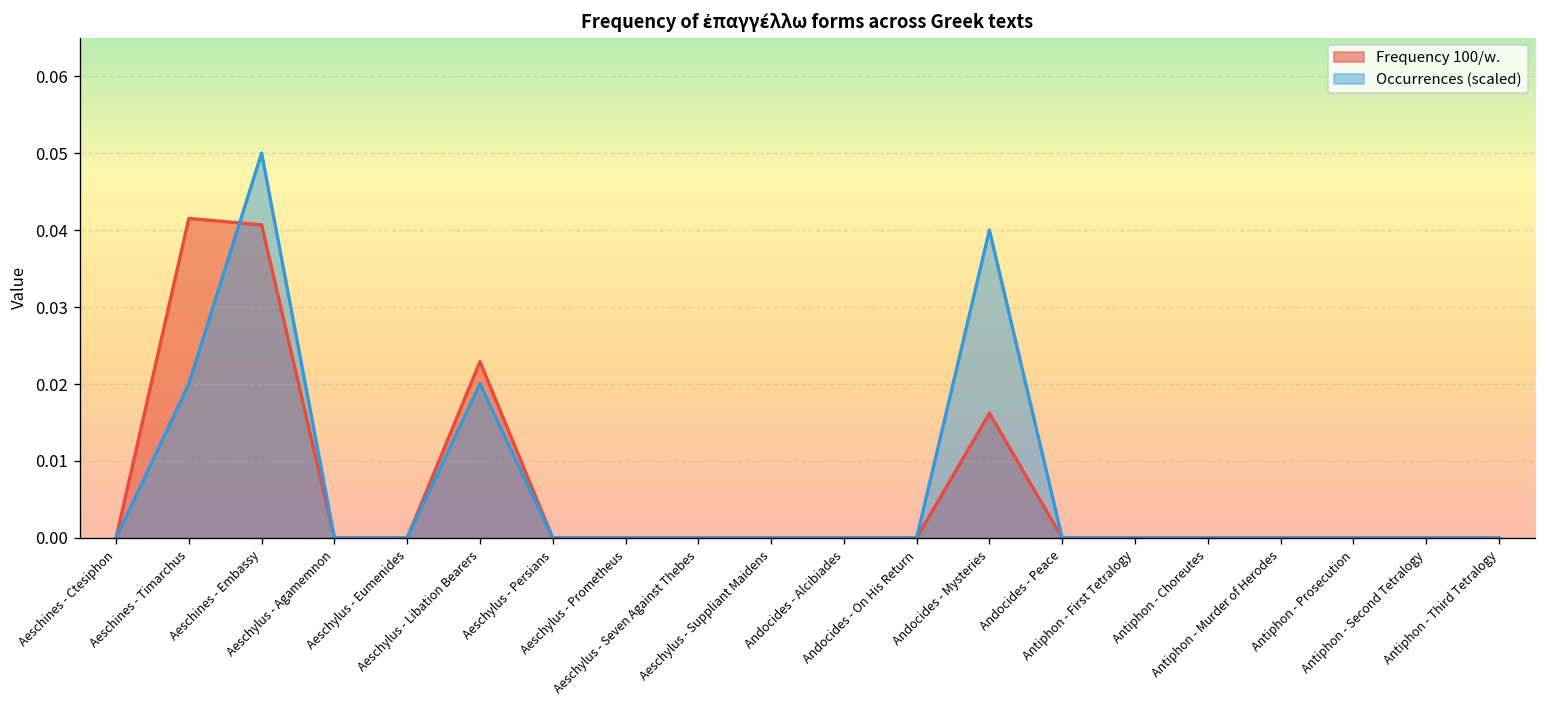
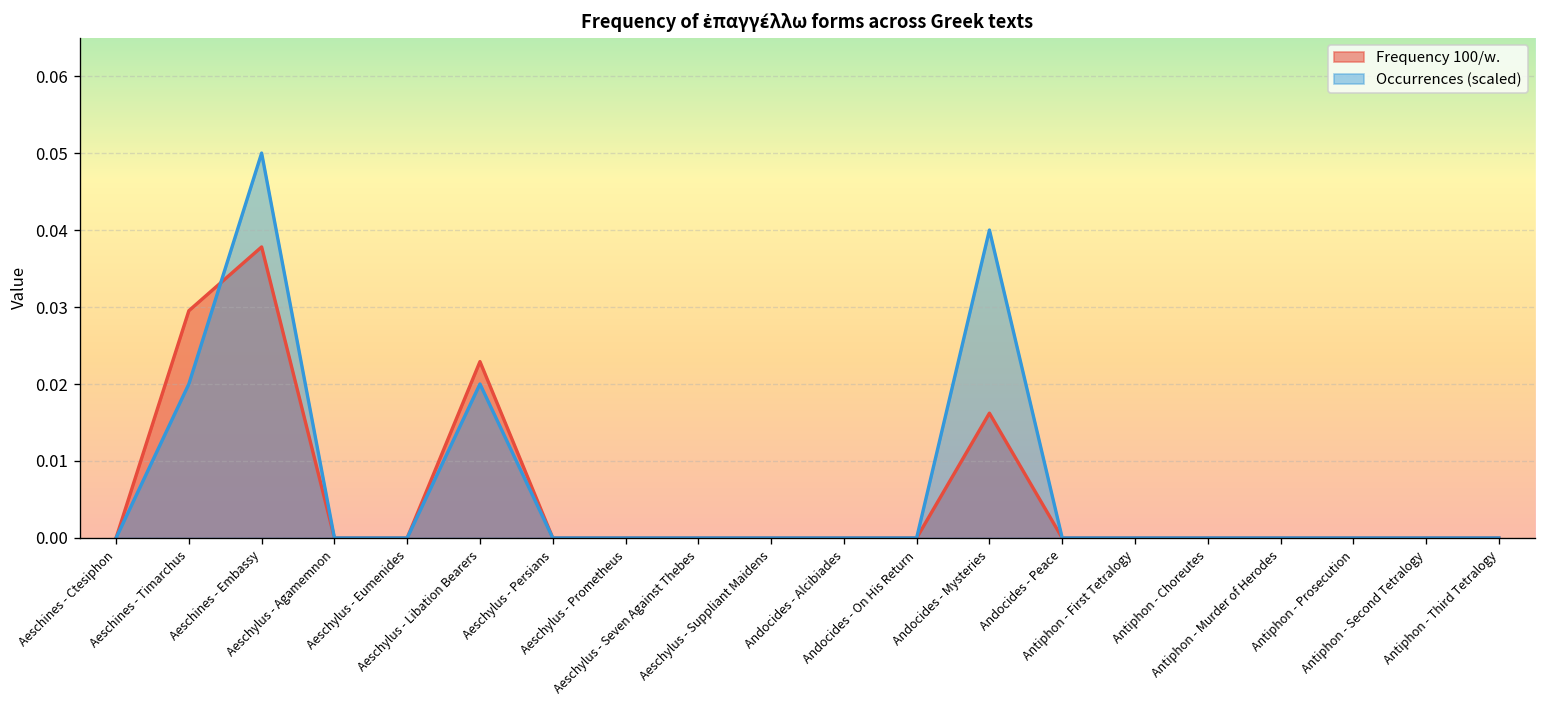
Frequency 100/w., Aeschines - Timarchus: 0.042 -> 0.030
Frequency 100/w., Aeschines - Embassy: 0.041 -> 0.038
